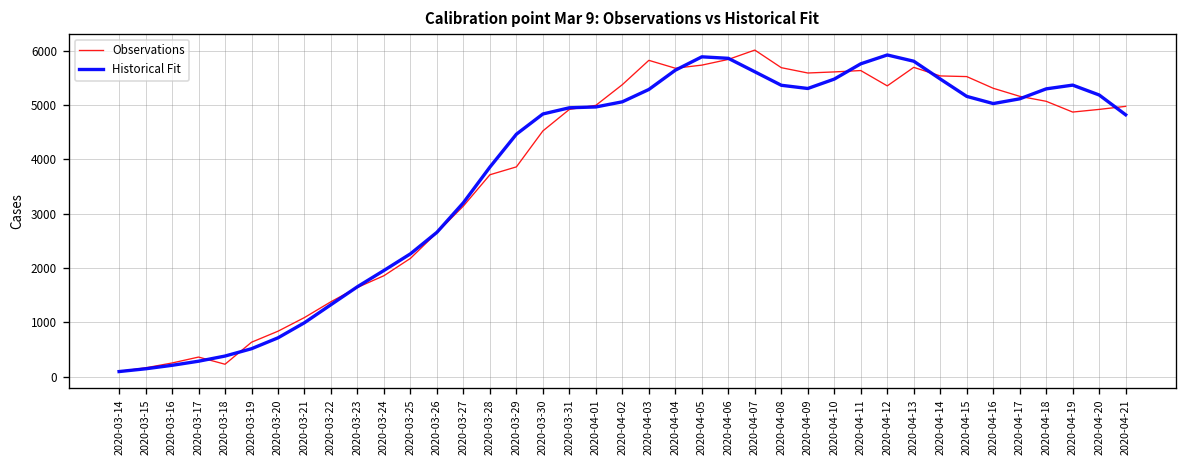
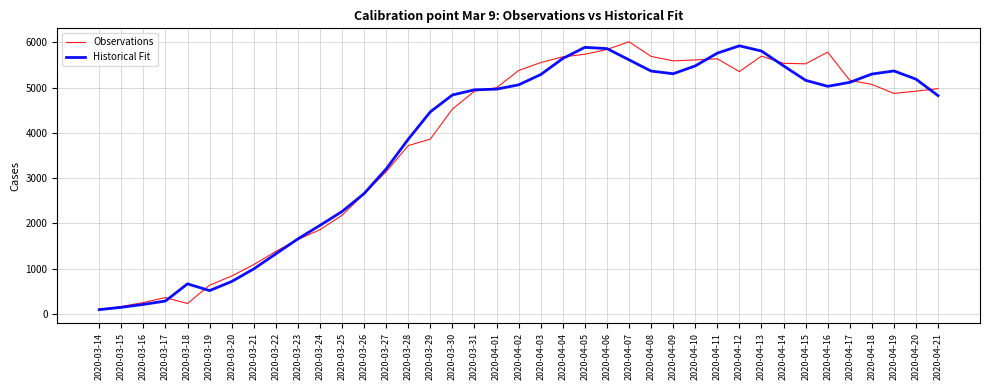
Historical Fit, 2020-03-18: 400 -> 700
Observations, 2020-04-03: 5800 -> 5600
Observations, 2020-04-16: 5300 -> 5800
